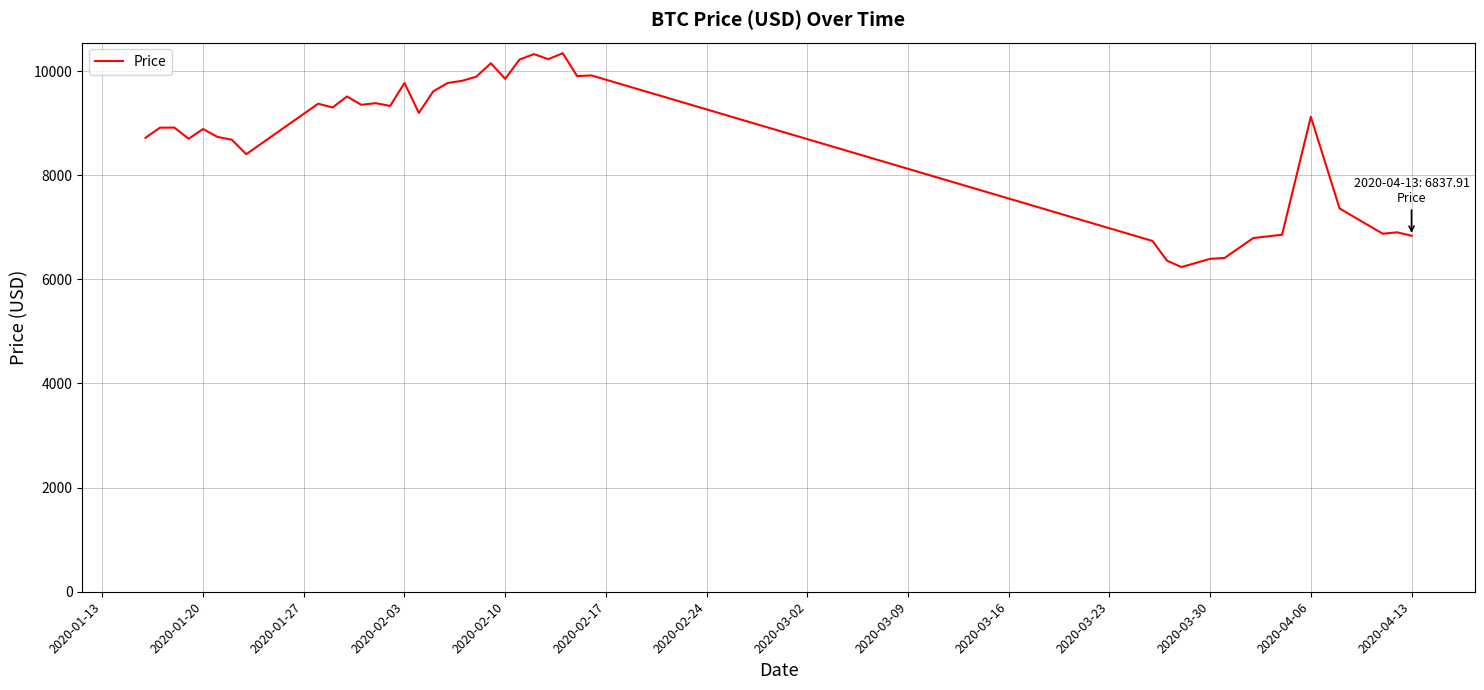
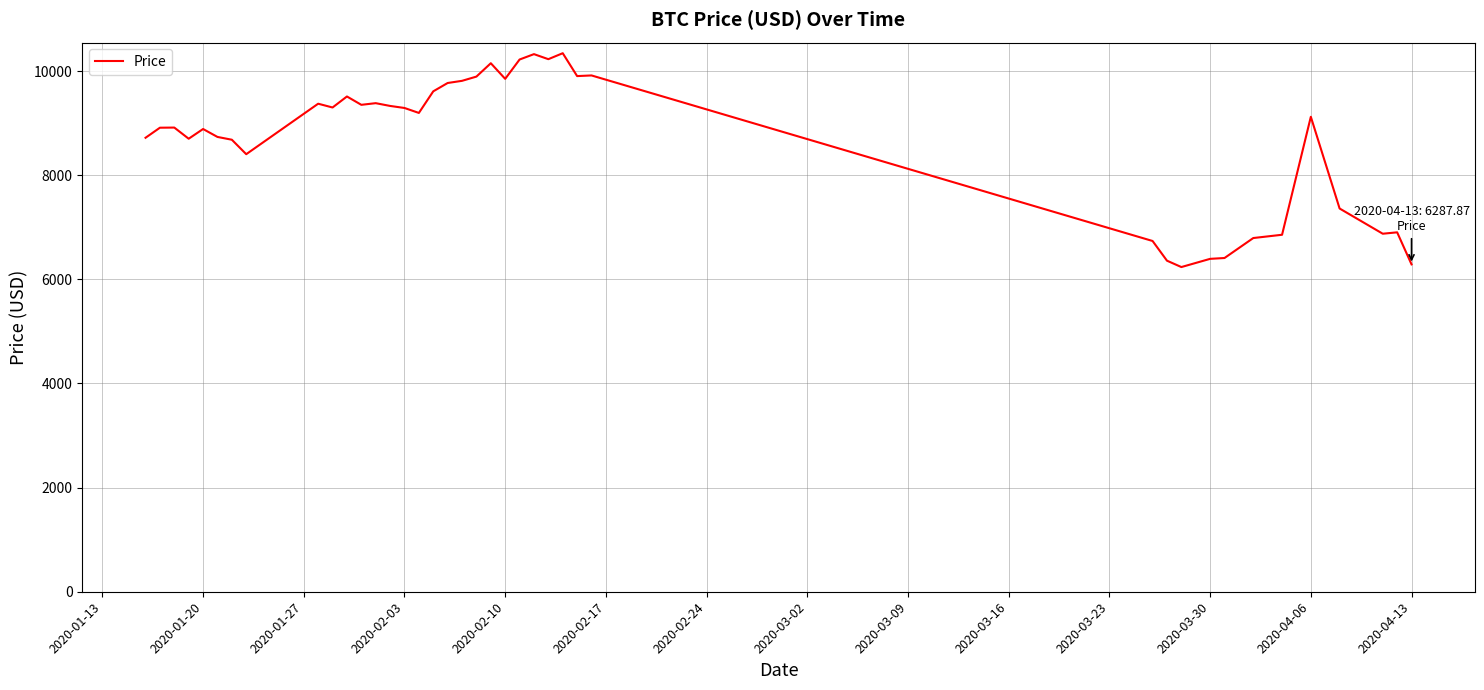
2020-02-03: 9800 -> 9300
2020-04-13: 6837.91 -> 6287.87
